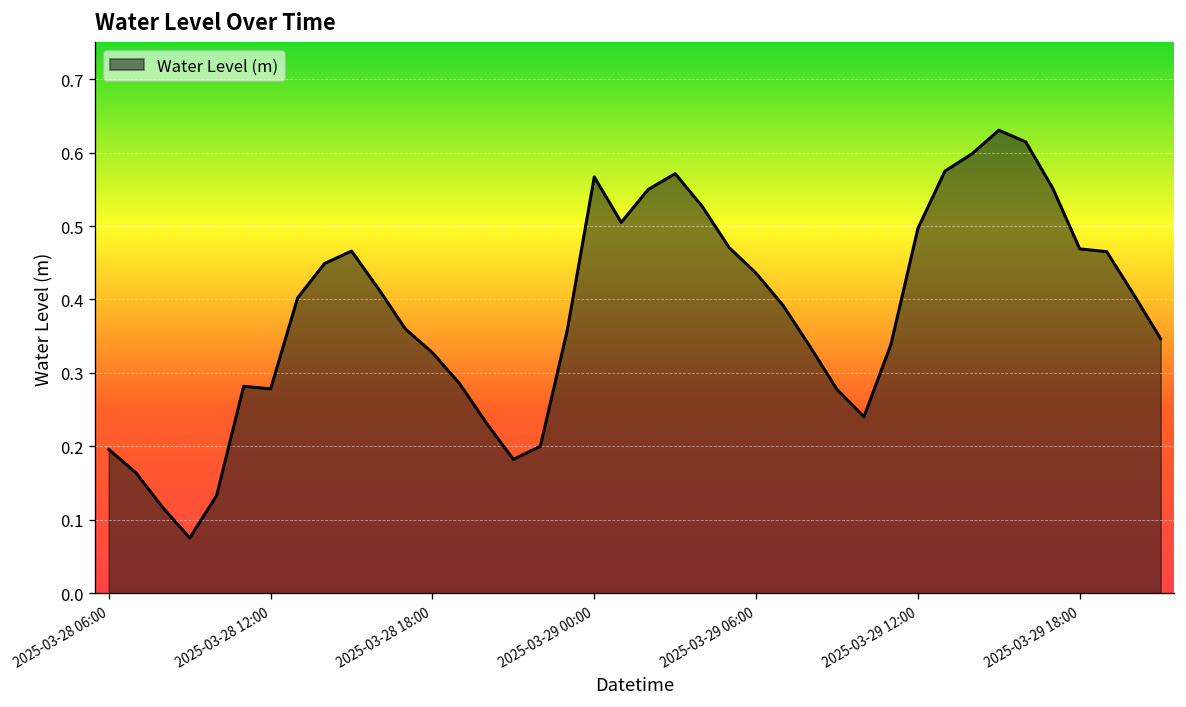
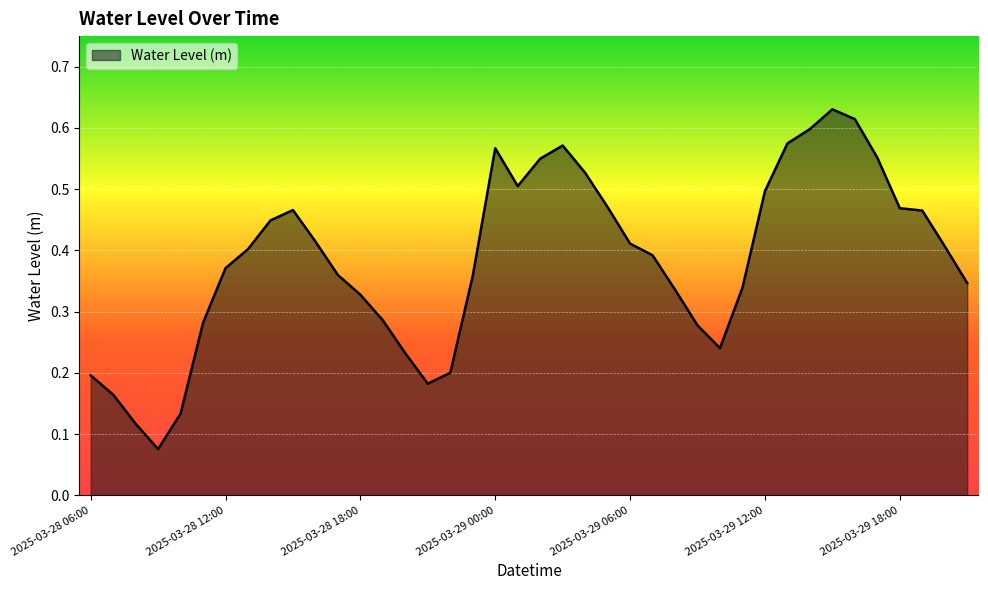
2025-03-28 12:00: 0.28 -> 0.37
2025-03-29 06:00: 0.44 -> 0.41
